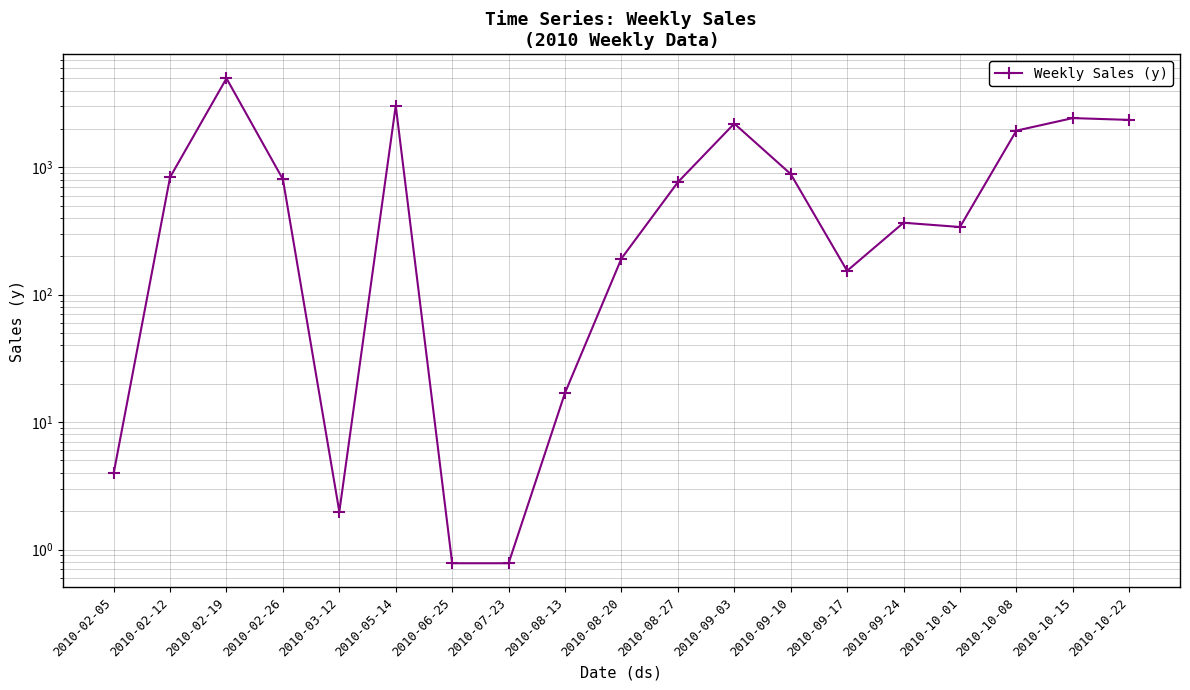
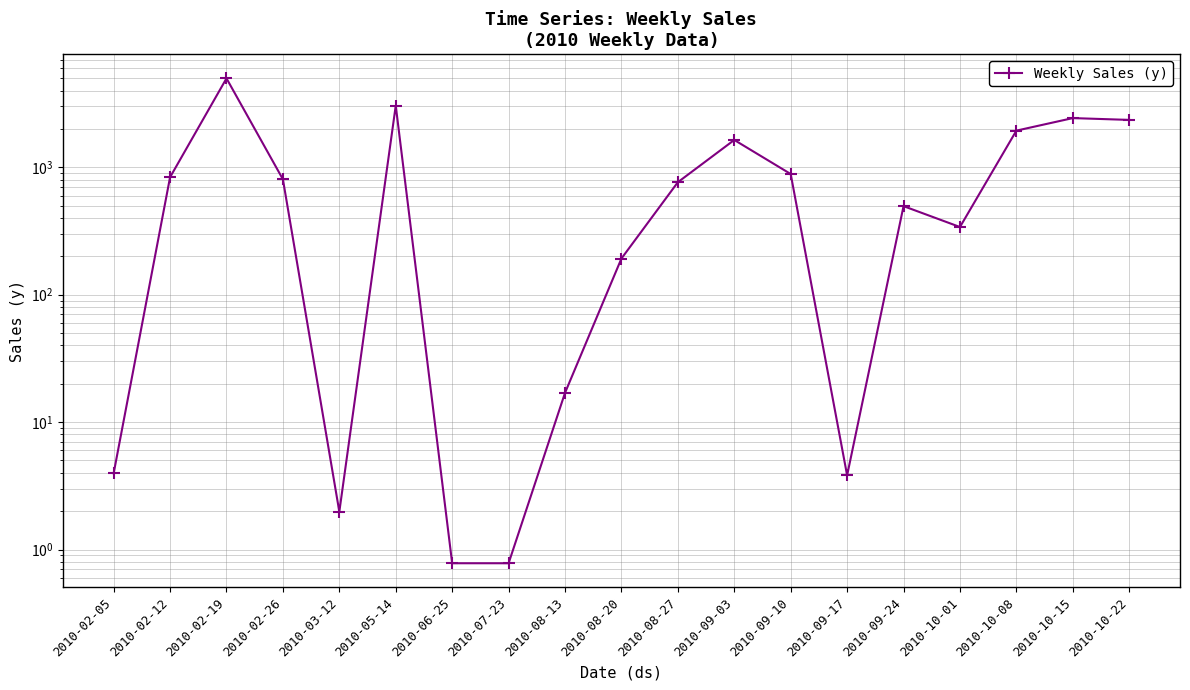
2010-09-03: 2200 -> 1600
2010-09-17: 150 -> 3.8
2010-09-24: 370 -> 500
